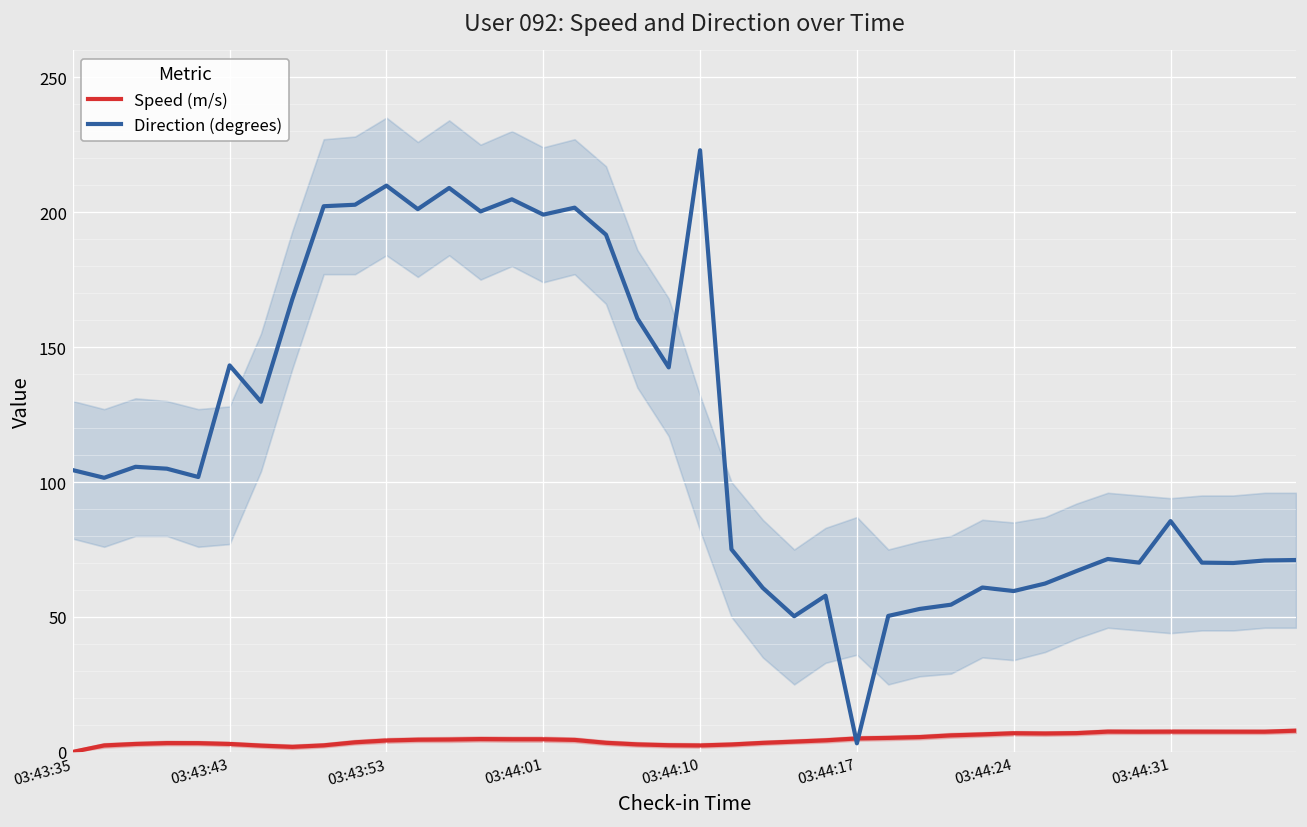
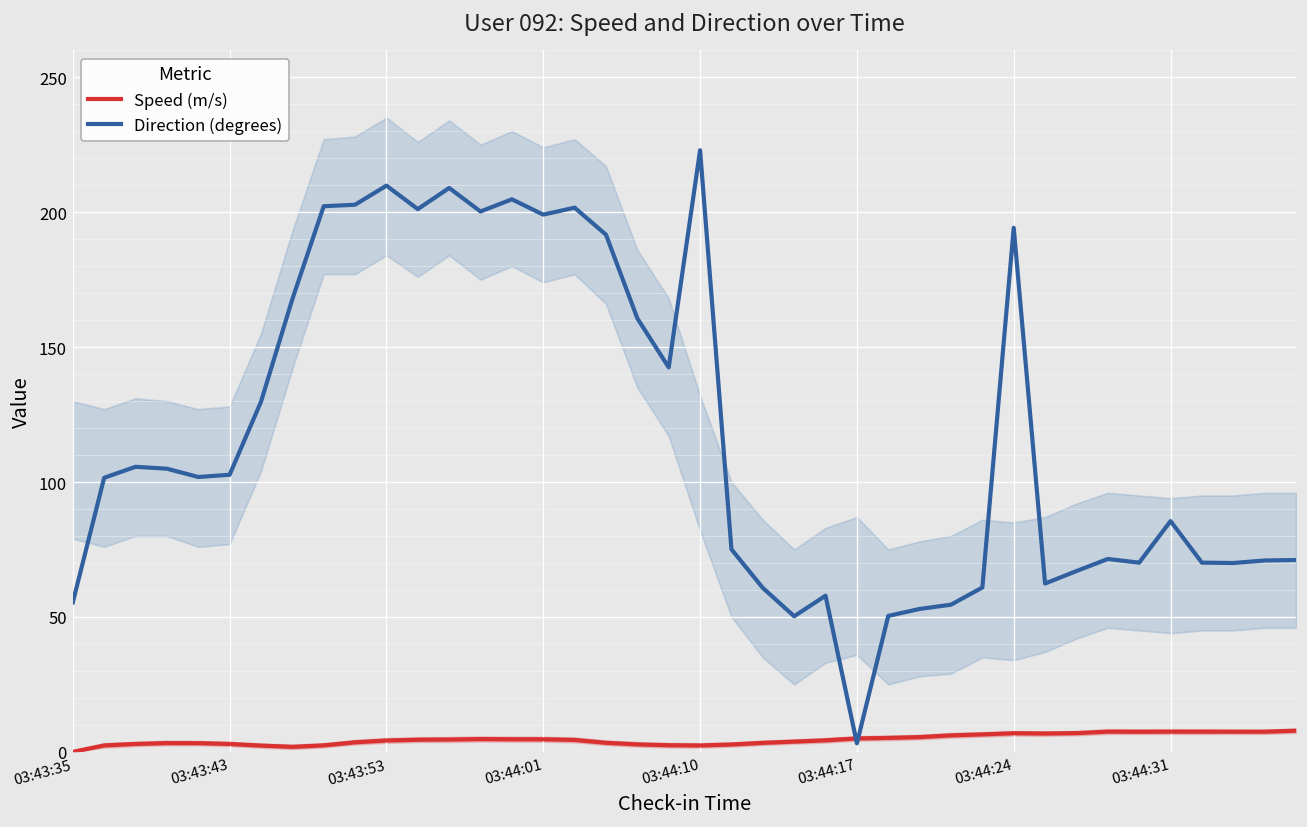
Direction (degrees), 03:43:35: 104 -> 55
Direction (degrees), 03:43:43: 143 -> 103
Direction (degrees), 03:44:24: 60 -> 194
